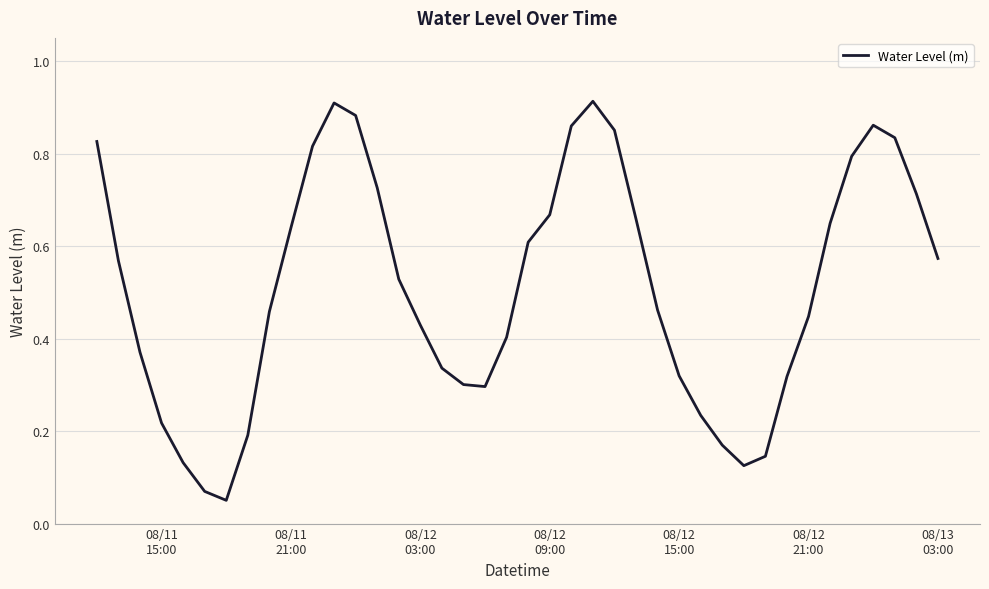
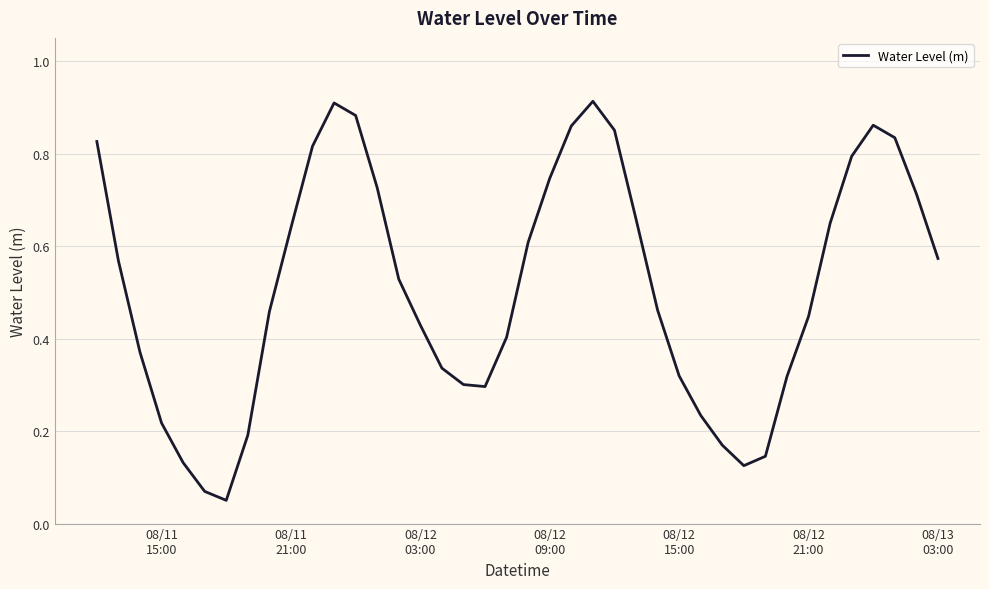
08/12 09:00: 0.67 -> 0.75
